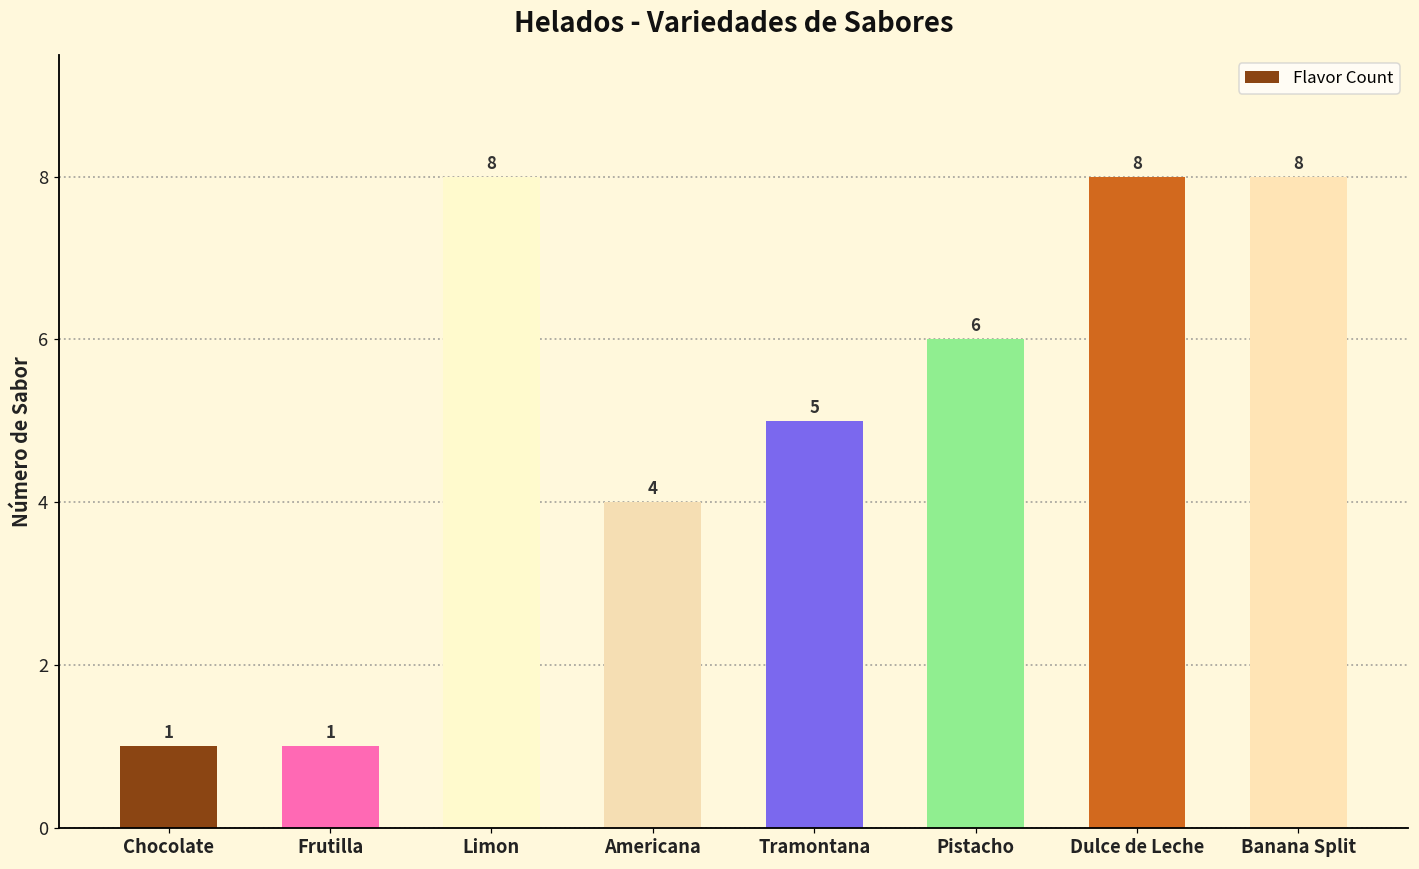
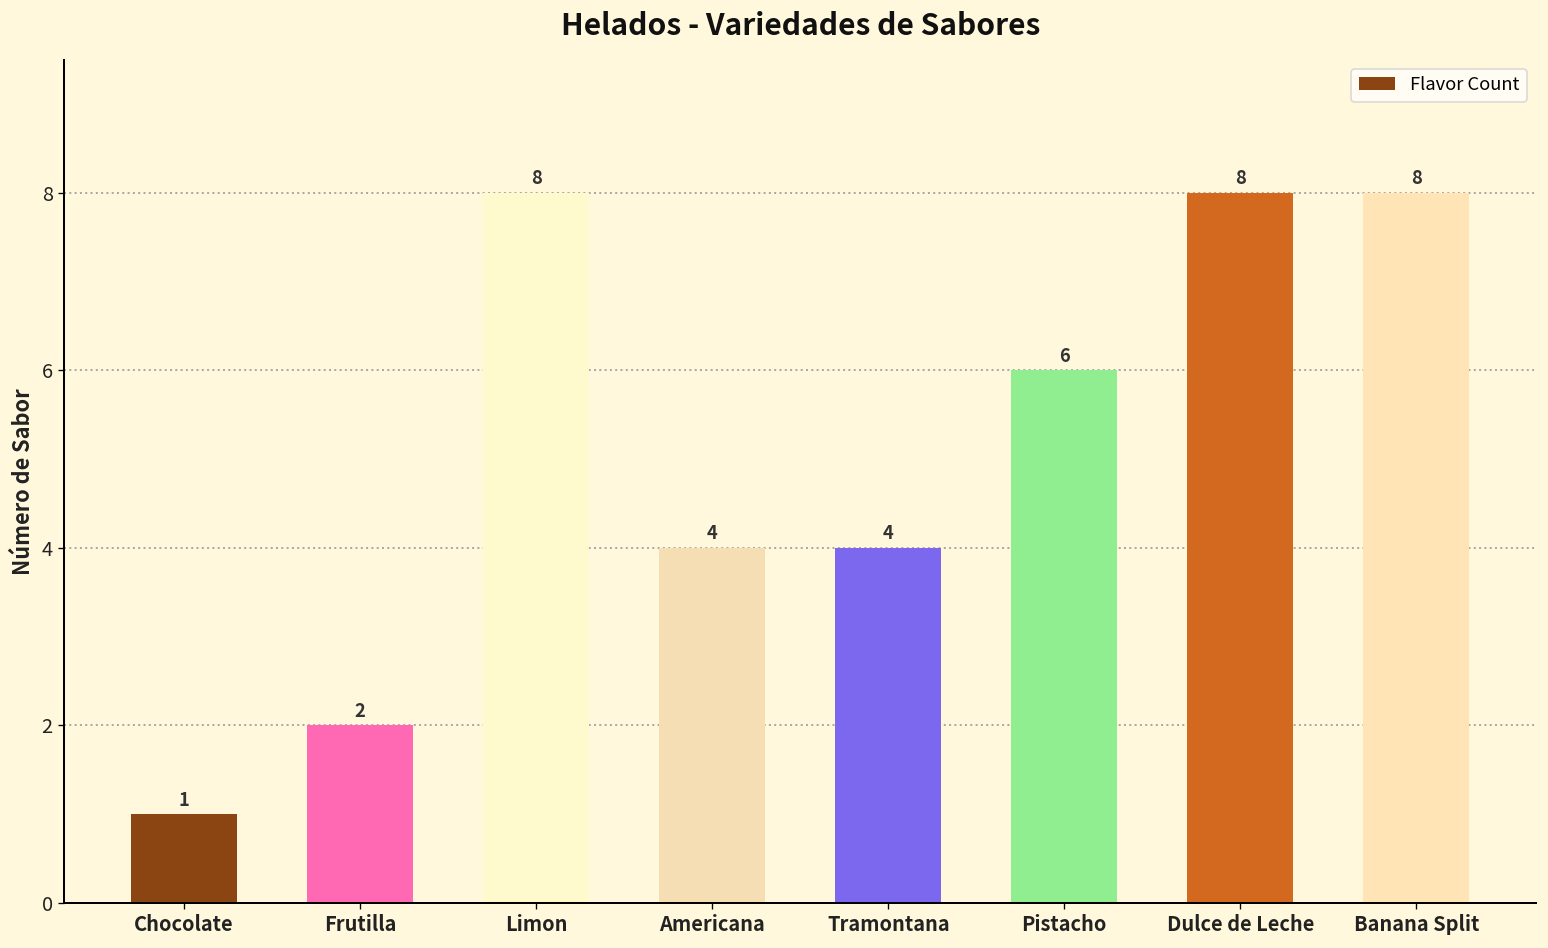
Frutilla: 1 -> 2
Tramontana: 5 -> 4
